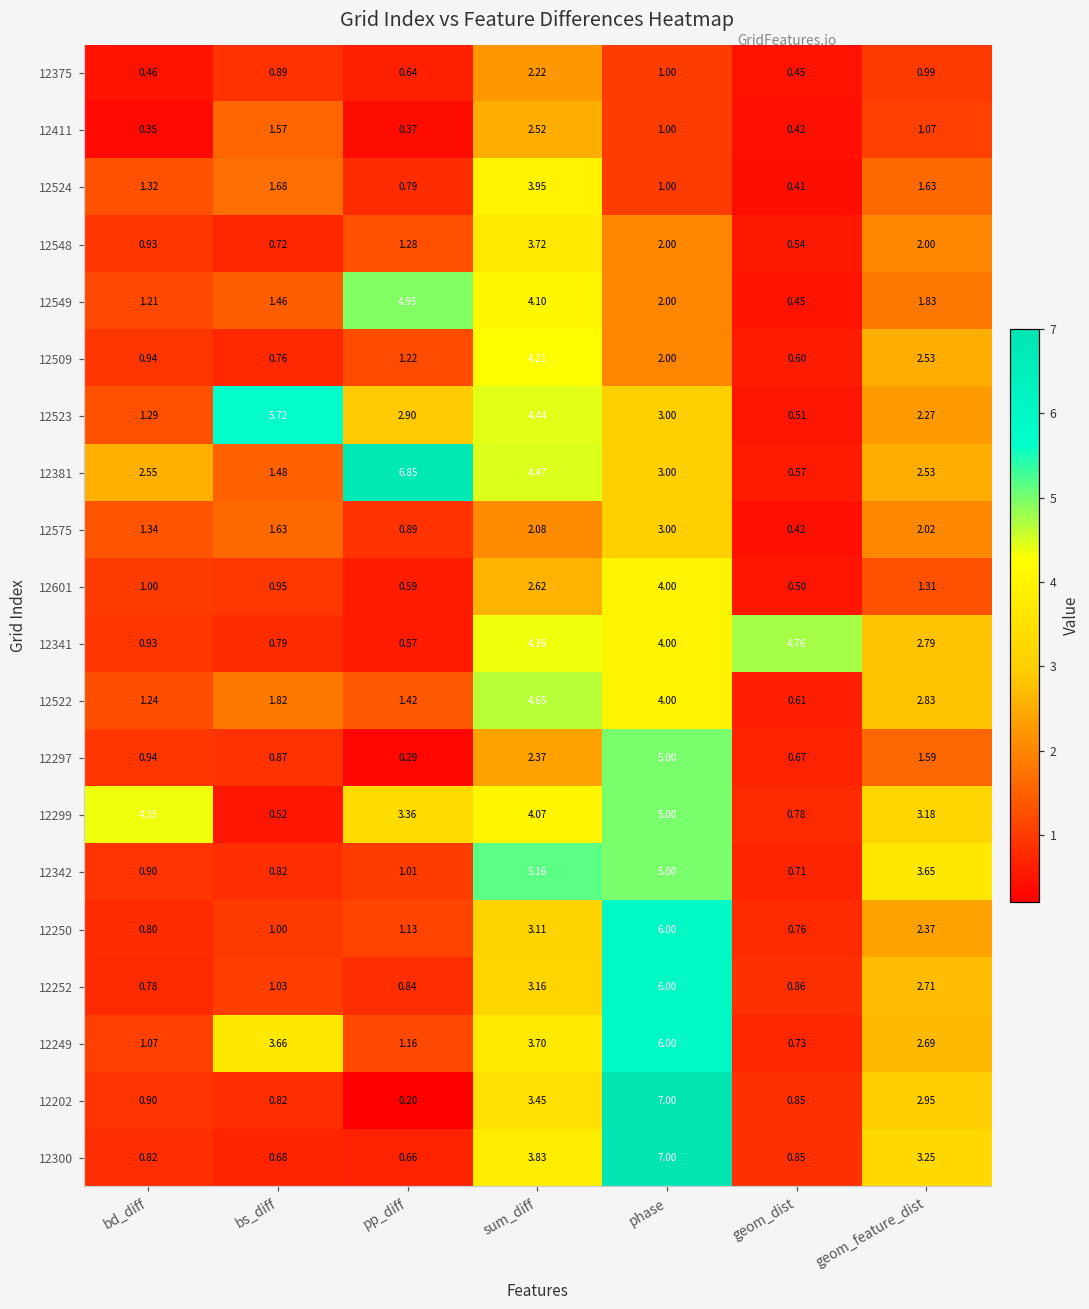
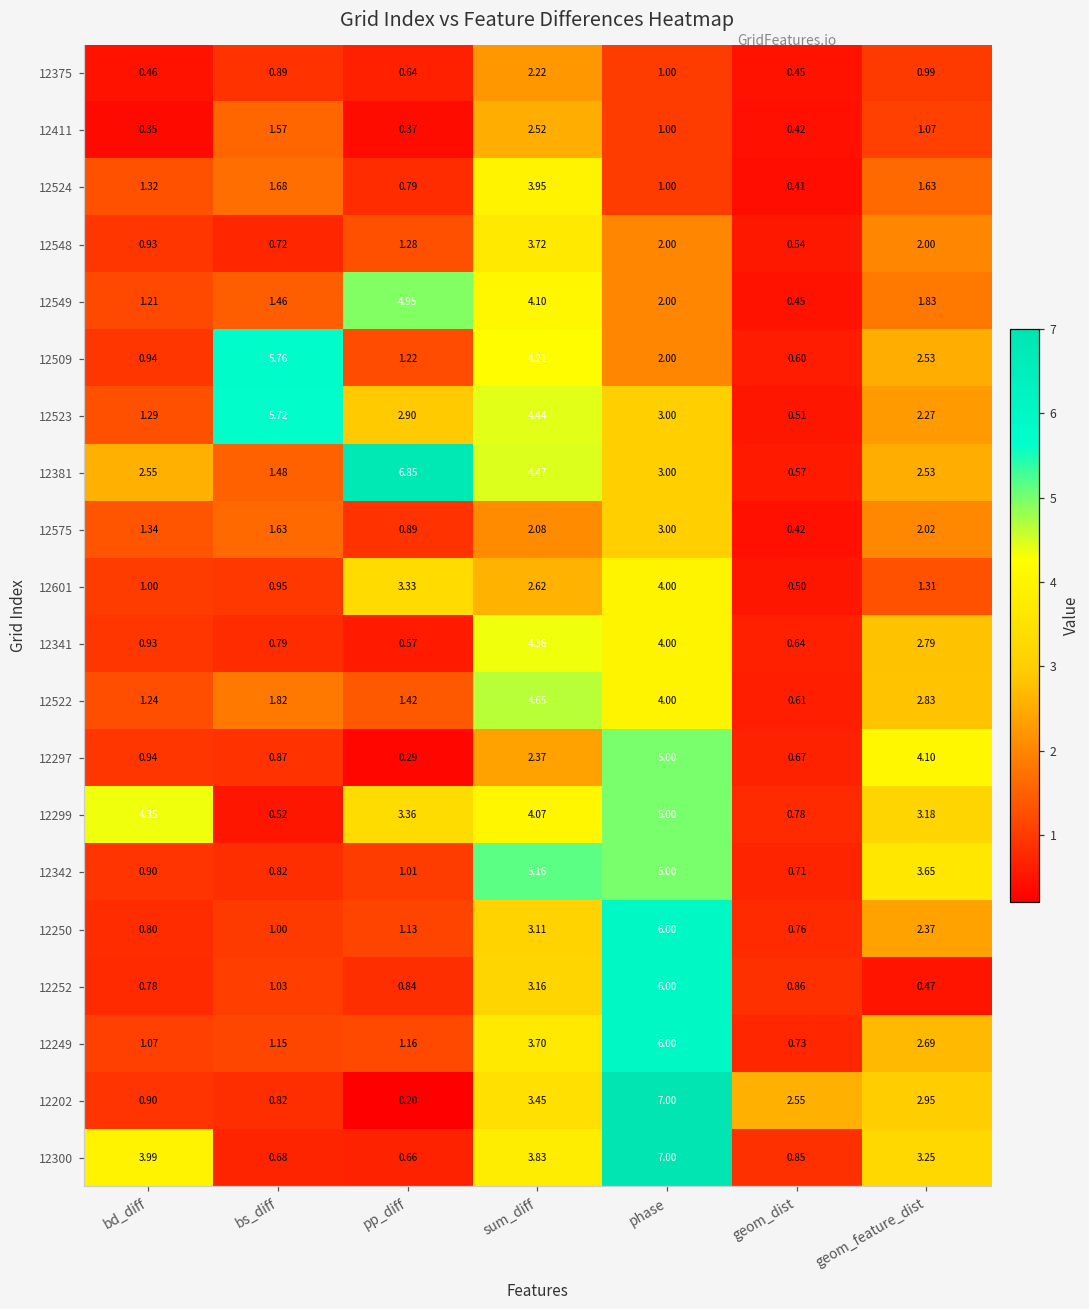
12509, bs_diff: 0.76 -> 5.76
12601, pp_diff: 0.59 -> 3.33
12341, geom_dist: 4.76 -> 0.64
12297, geom_feature_dist: 1.59 -> 4.10
12252, geom_feature_dist: 2.71 -> 0.47
12249, bs_diff: 3.66 -> 1.15
12202, geom_dist: 0.85 -> 2.55
12300, bd_diff: 0.82 -> 3.99
